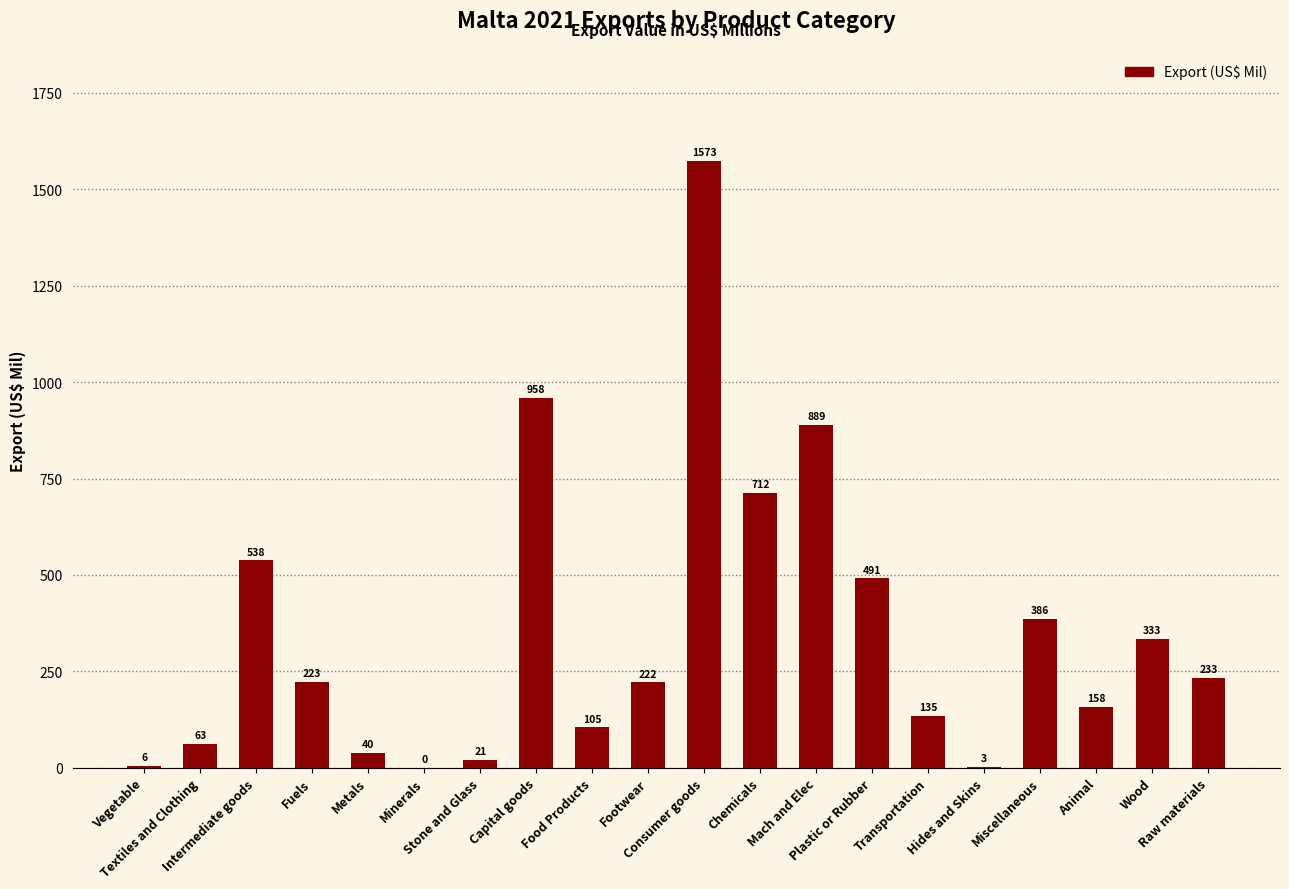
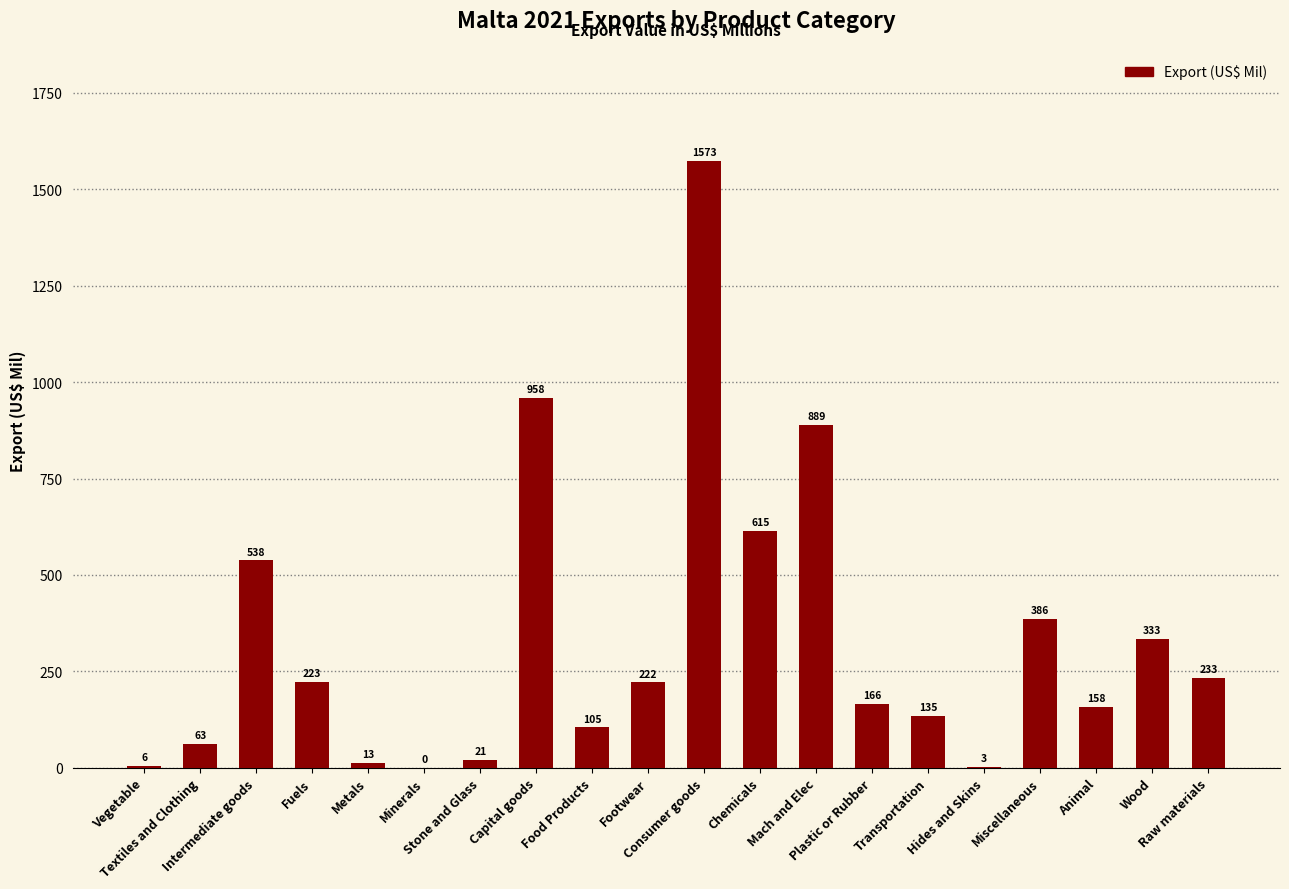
Metals: 40 -> 13
Chemicals: 712 -> 615
Plastic or Rubber: 491 -> 166
